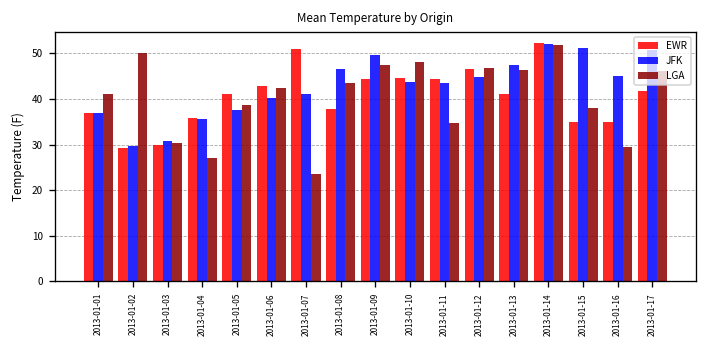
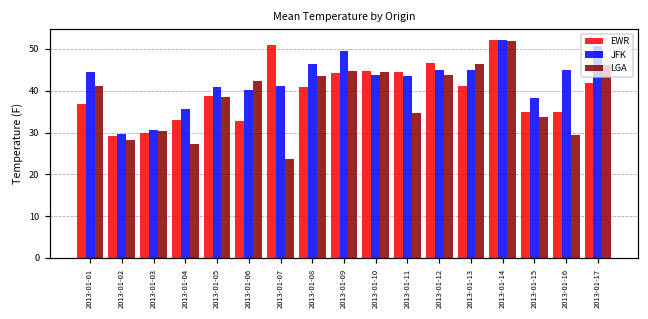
JFK, 2013-01-01: 37 -> 45
LGA, 2013-01-02: 50 -> 28
EWR, 2013-01-04: 36 -> 33
EWR, 2013-01-05: 41 -> 39
JFK, 2013-01-05: 38 -> 41
EWR, 2013-01-06: 43 -> 33
EWR, 2013-01-08: 38 -> 41
LGA, 2013-01-09: 47 -> 45
LGA, 2013-01-10: 48 -> 44
LGA, 2013-01-12: 47 -> 44
JFK, 2013-01-13: 47 -> 45
JFK, 2013-01-15: 51 -> 38
LGA, 2013-01-15: 38 -> 34
